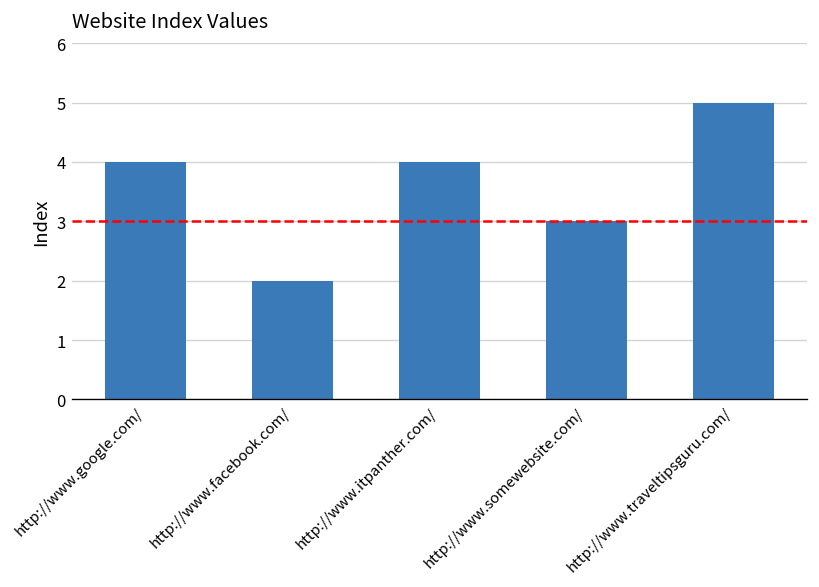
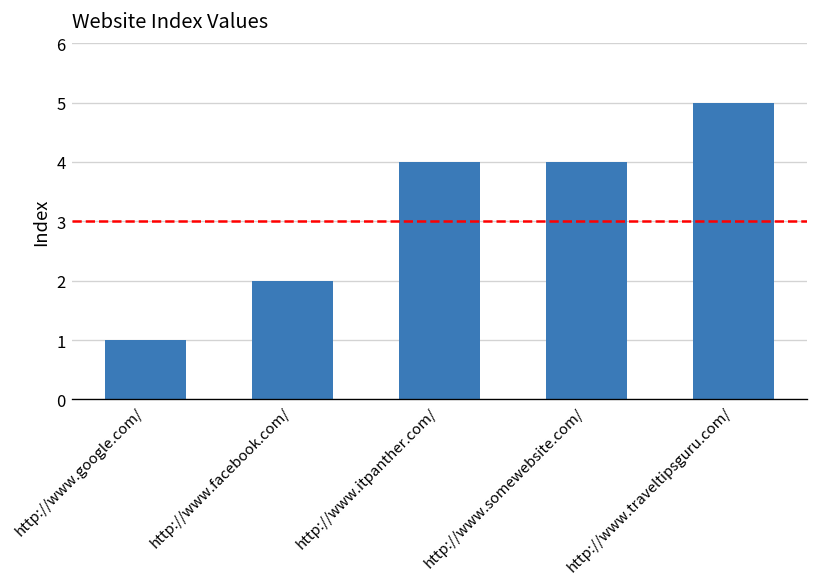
http://www.google.com/: 4 -> 1
http://www.somewebsite.com/: 3 -> 4
